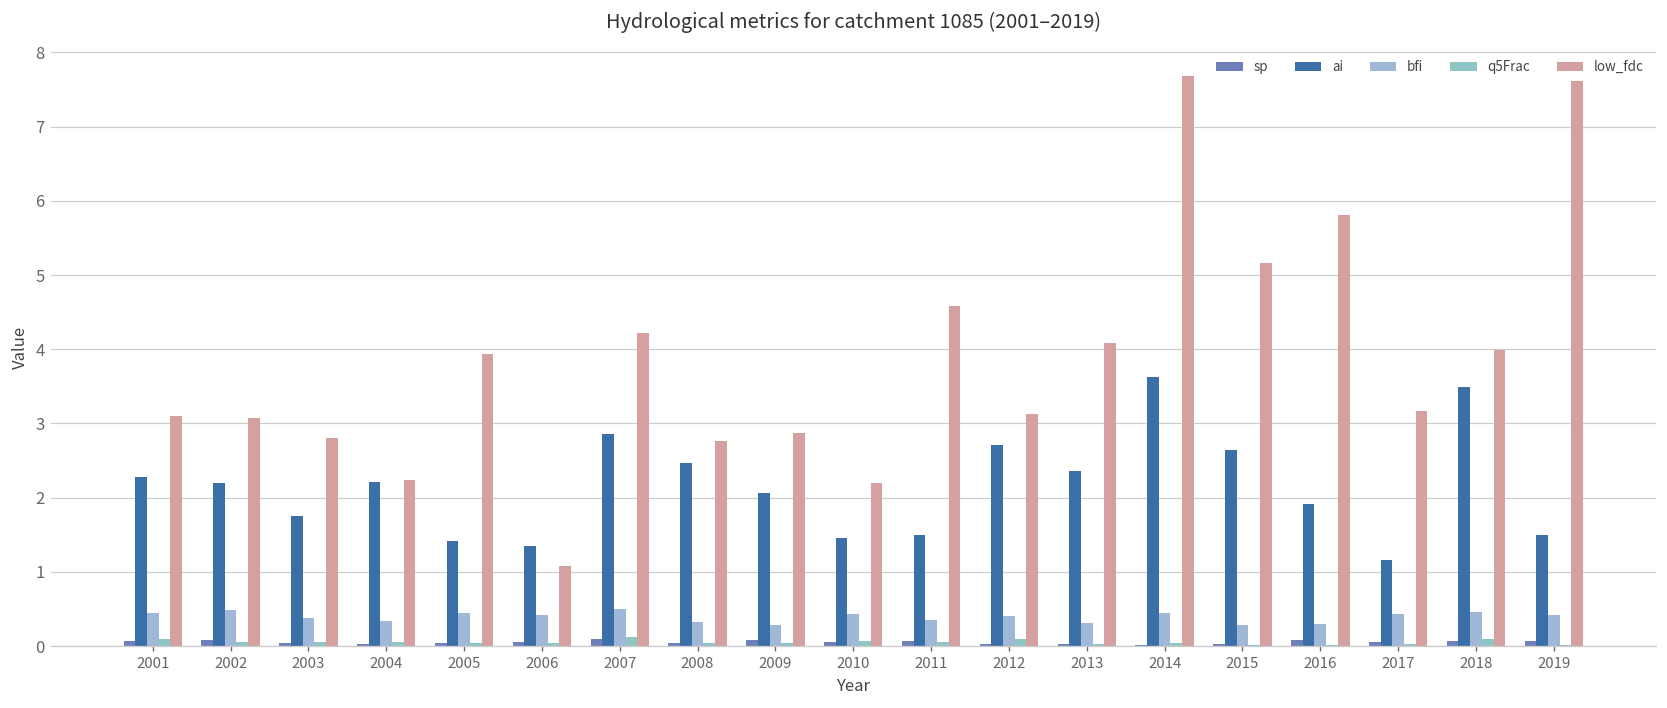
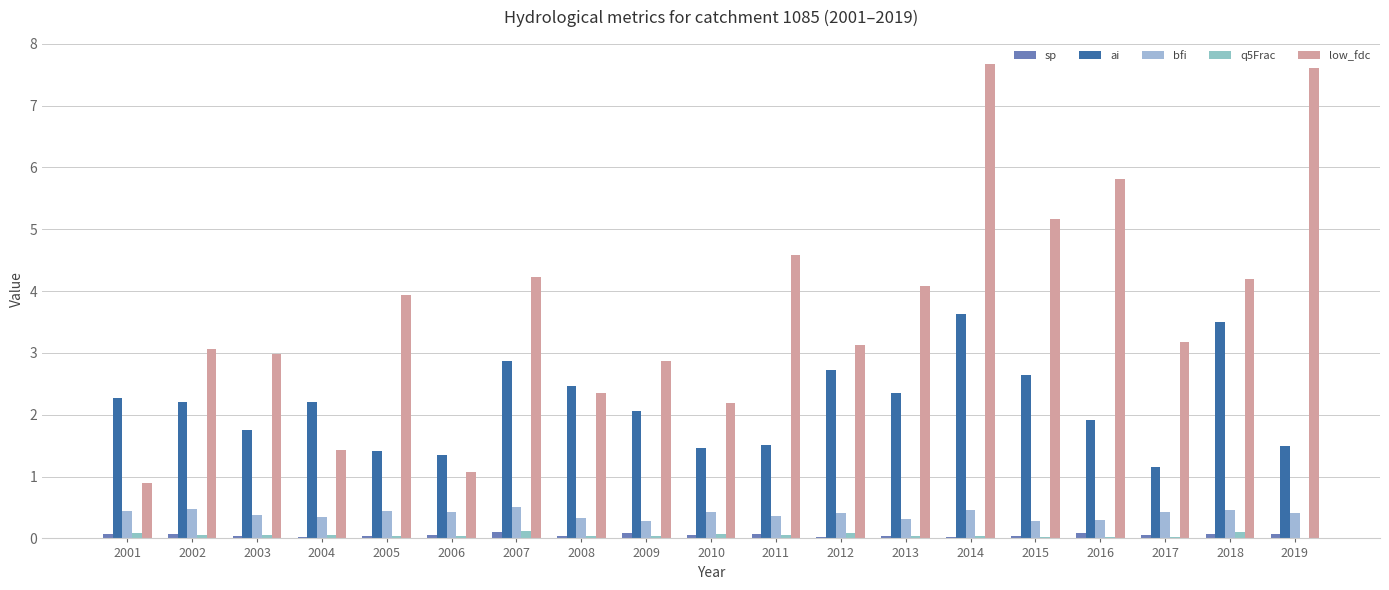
low_fdc, 2001: 3.1 -> 0.9
low_fdc, 2003: 2.8 -> 3.0
low_fdc, 2004: 2.2 -> 1.4
low_fdc, 2008: 2.8 -> 2.4
low_fdc, 2018: 4.0 -> 4.2
